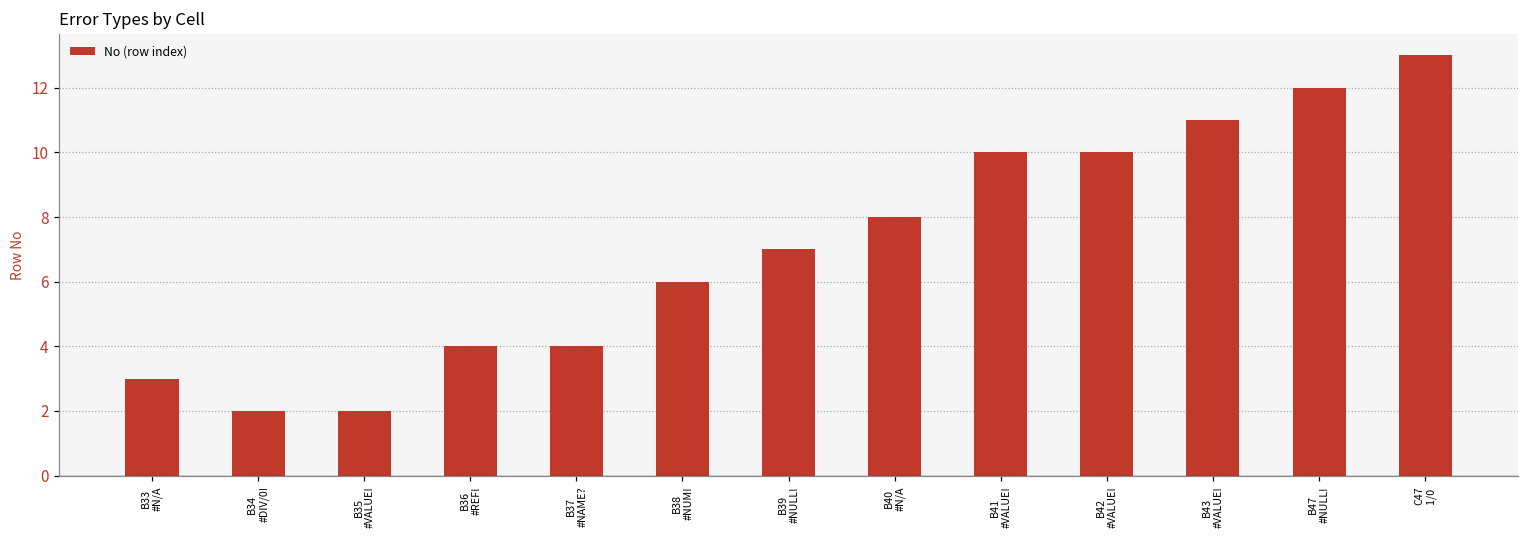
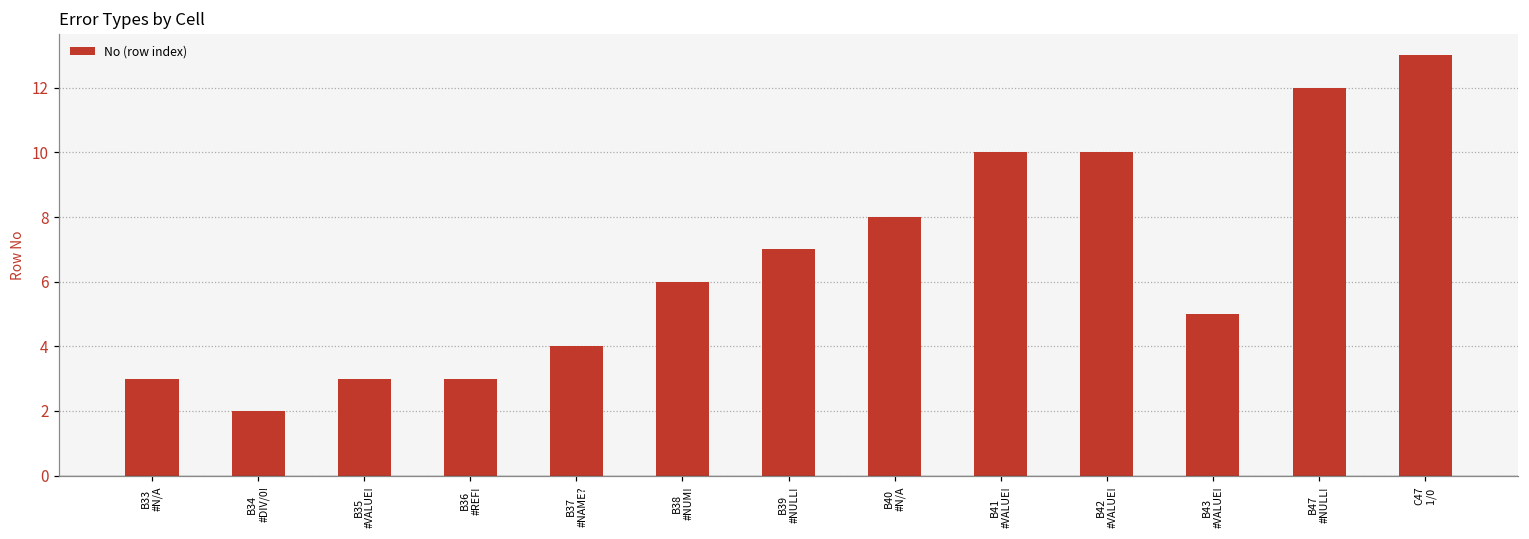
B35 #VALUE!: 2 -> 3
B36 #REF!: 4 -> 3
B43 #VALUE!: 11 -> 5
